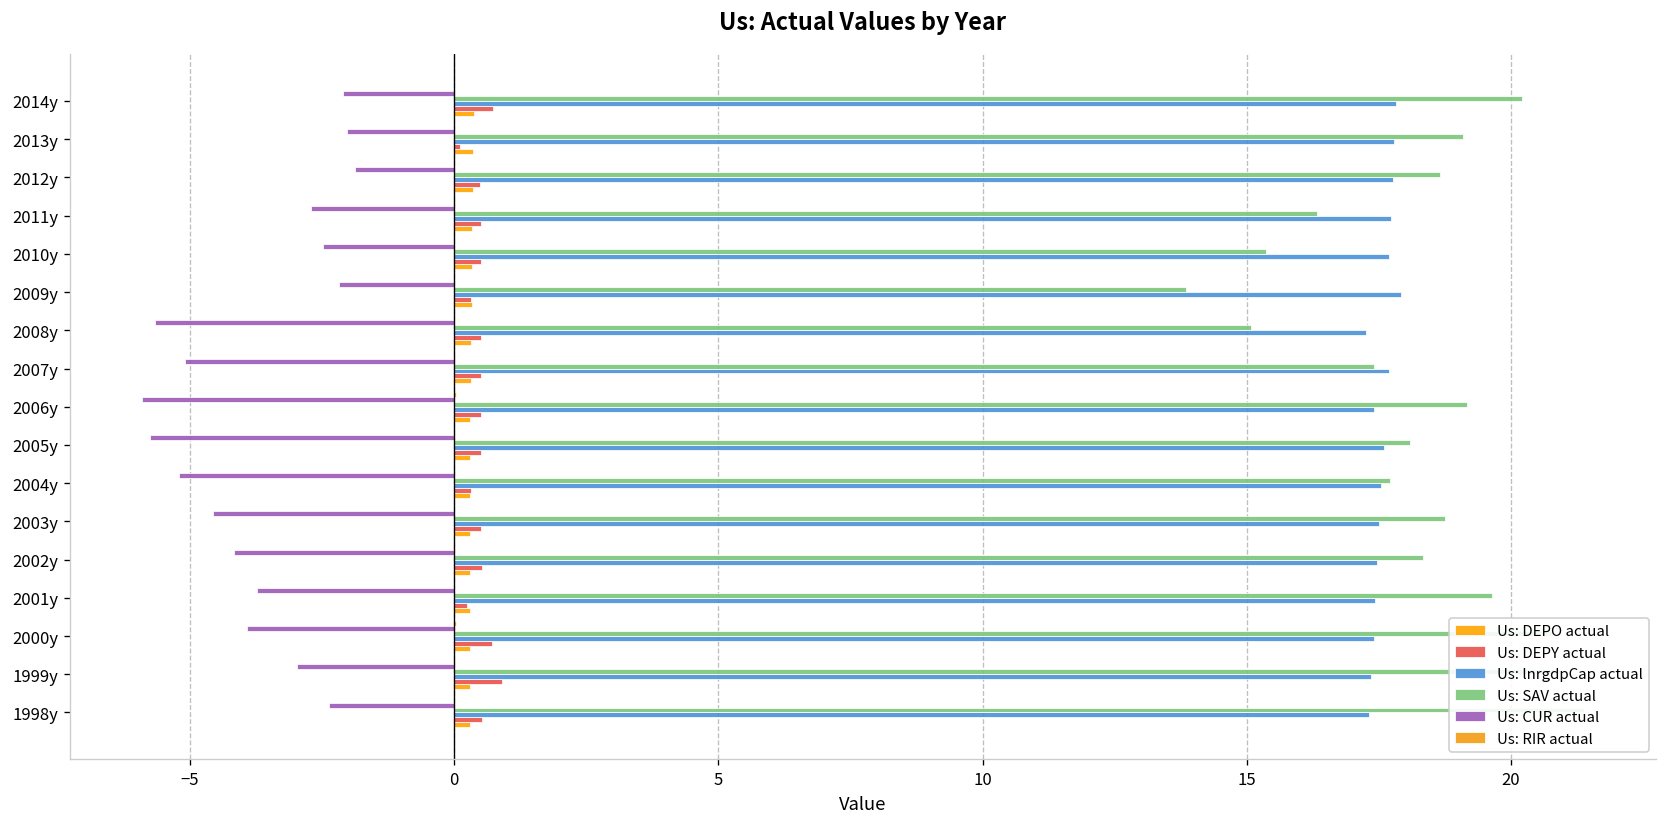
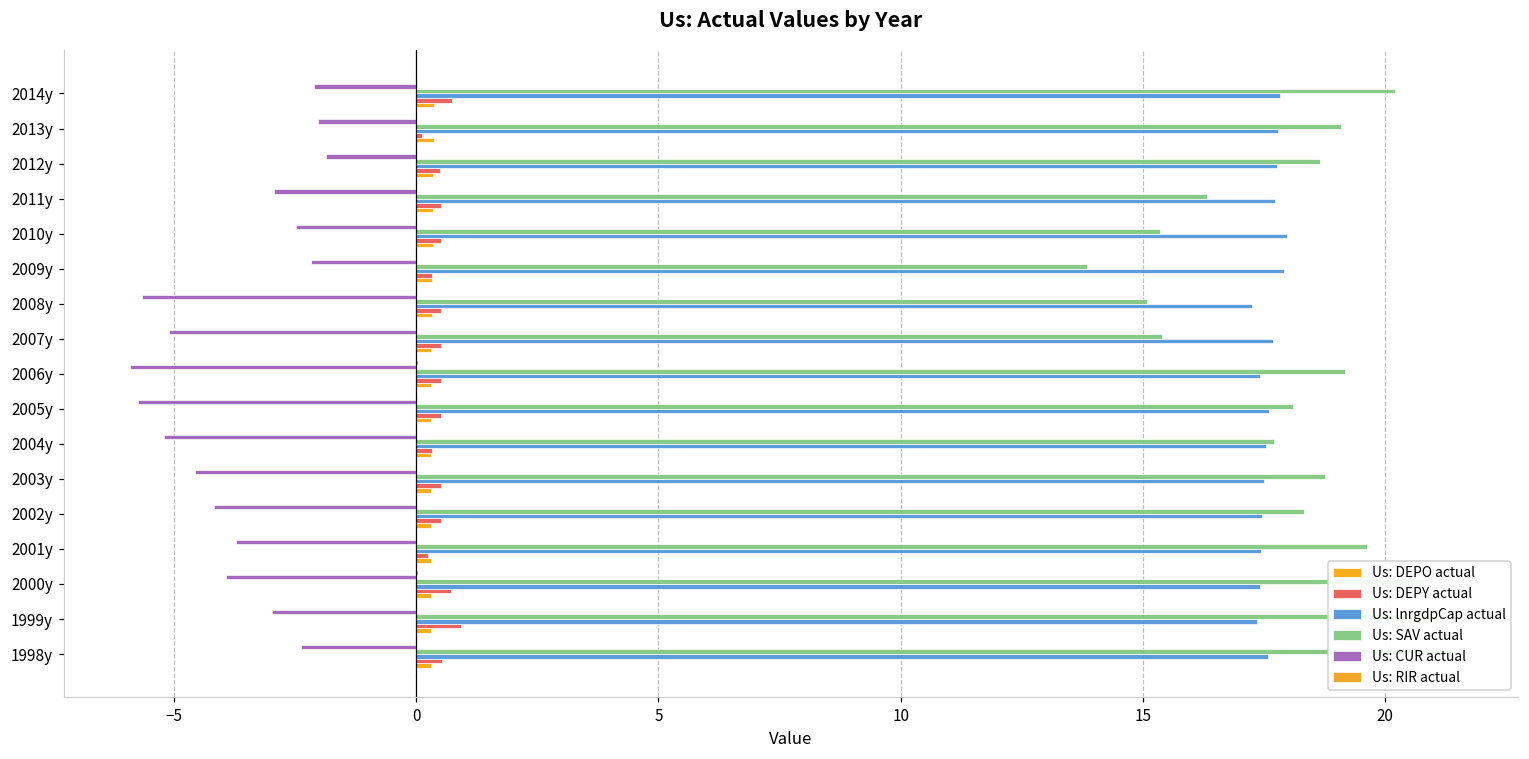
Us: CUR actual, 2011y: -2.7 -> -2.9
Us: lnrgdpCap actual, 2010y: 17.7 -> 18.0
Us: SAV actual, 2007y: 17.4 -> 15.4
Us: lnrgdpCap actual, 1998y: 17.3 -> 17.6
